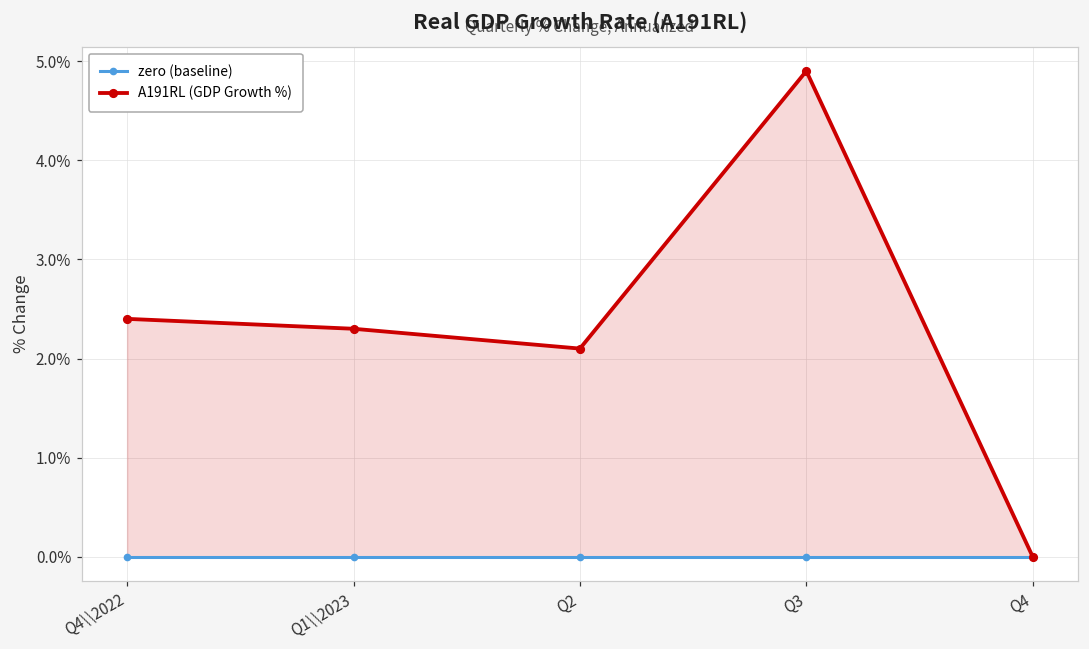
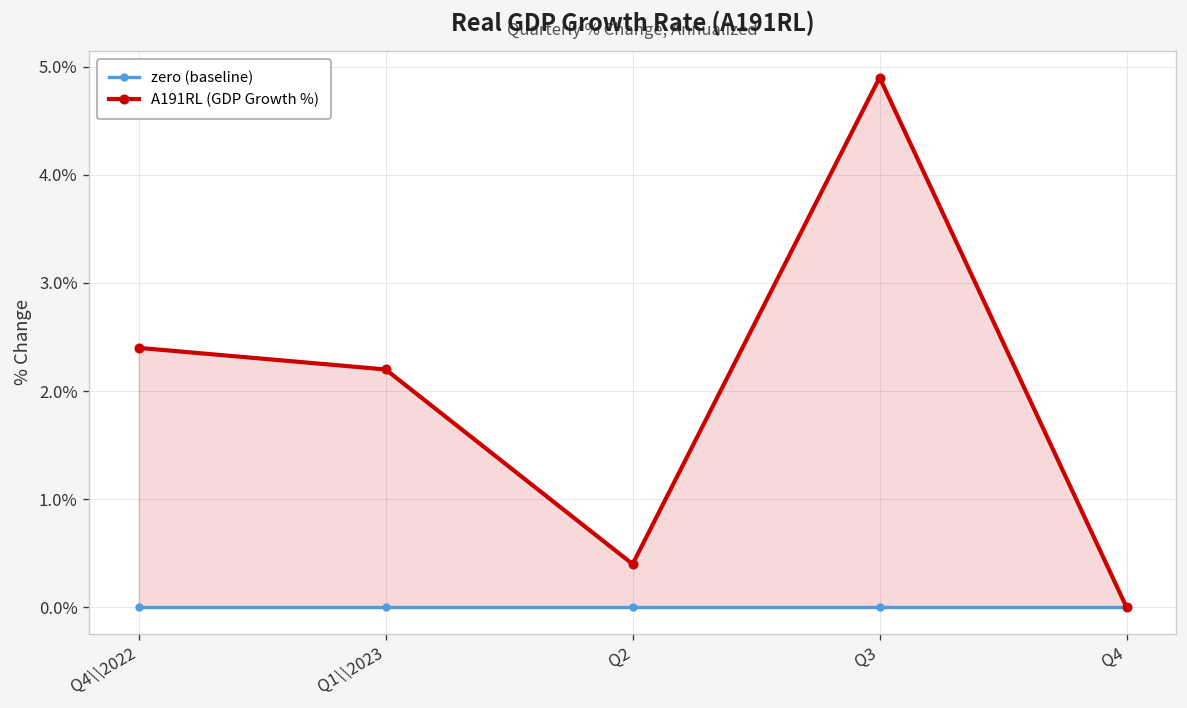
A191RL (GDP Growth %), Q1\\2023: 2.3% -> 2.2%
A191RL (GDP Growth %), Q2: 2.1% -> 0.4%
